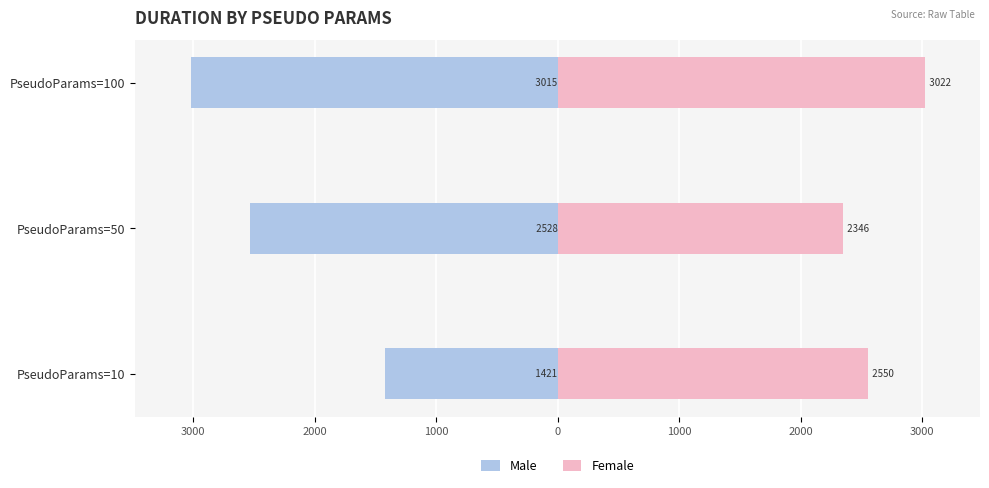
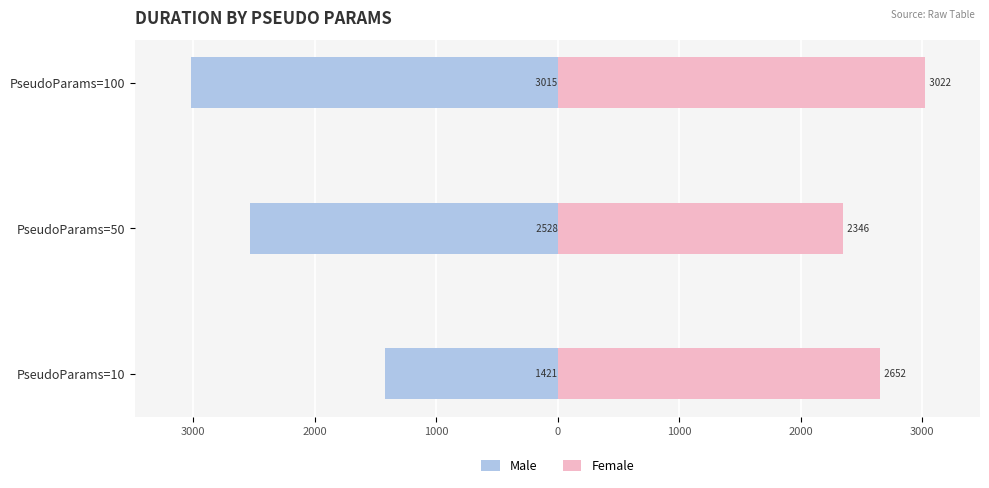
Female, PseudoParams=10: 2550 -> 2652
